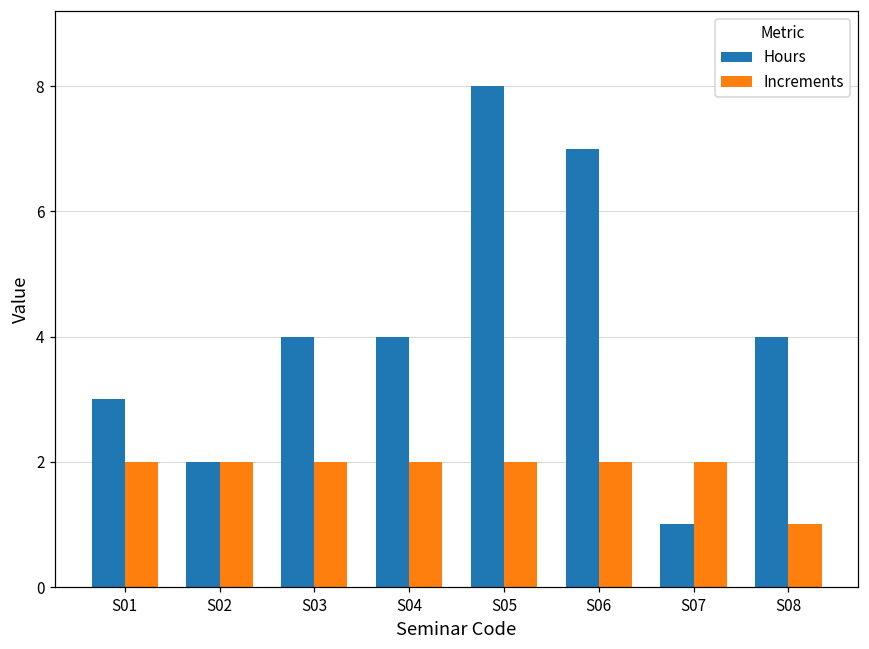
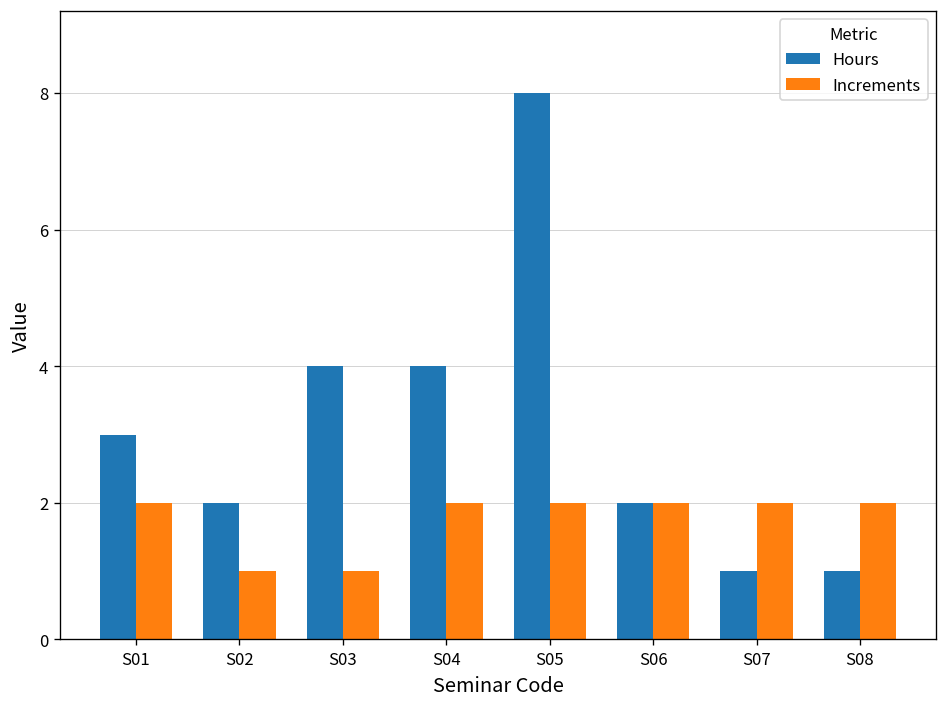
Increments, S02: 2 -> 1
Increments, S03: 2 -> 1
Hours, S06: 7 -> 2
Hours, S08: 4 -> 1
Increments, S08: 1 -> 2
